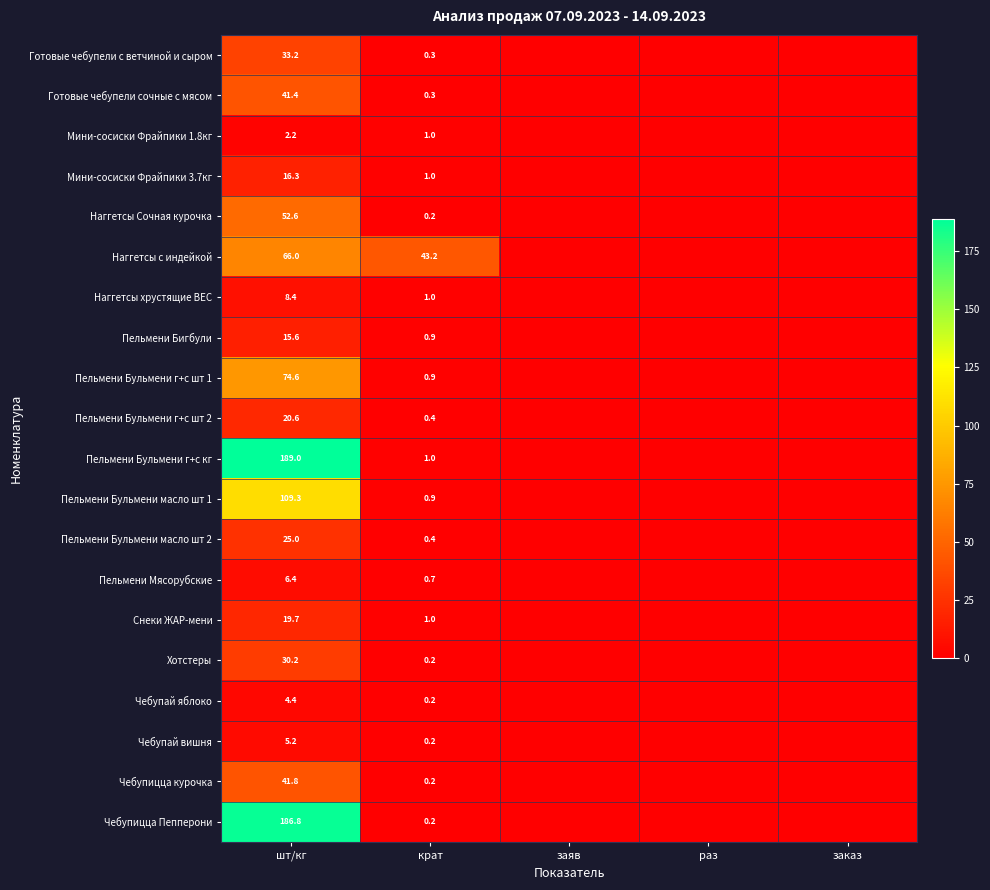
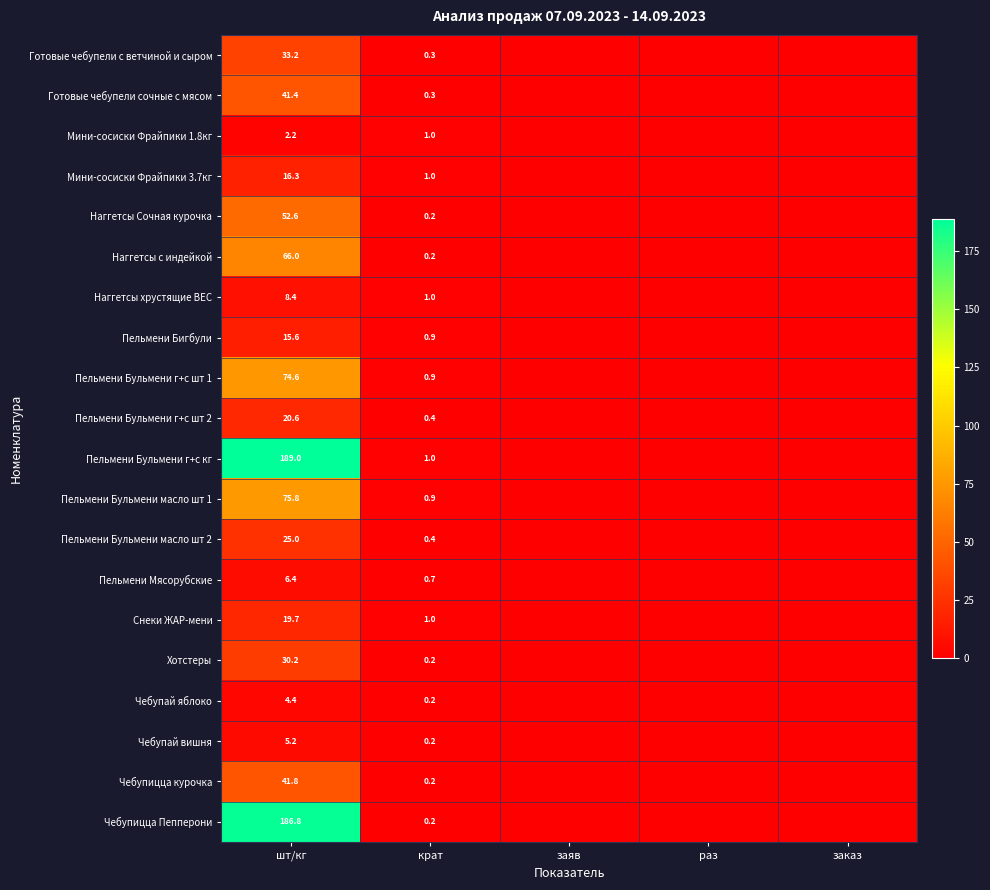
Наггетсы с индейкой, крат: 43.2 -> 0.2
Пельмени Бульмени маслo шт 1, шт/кг: 109.3 -> 75.8
